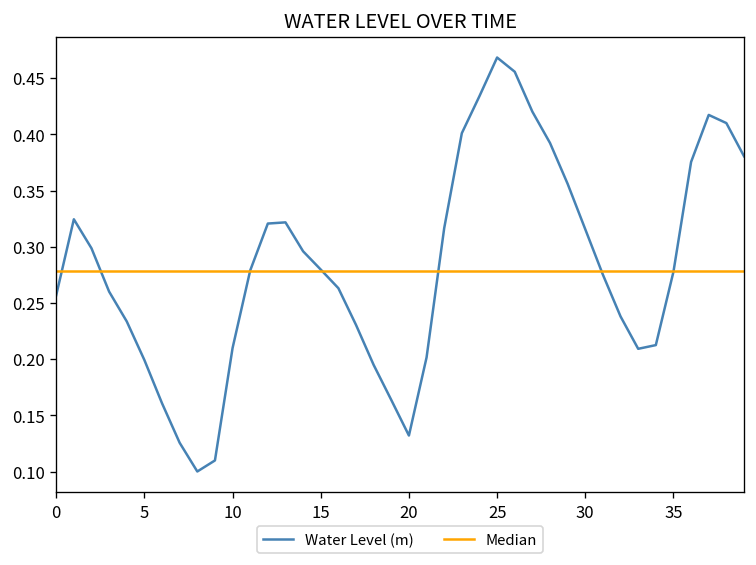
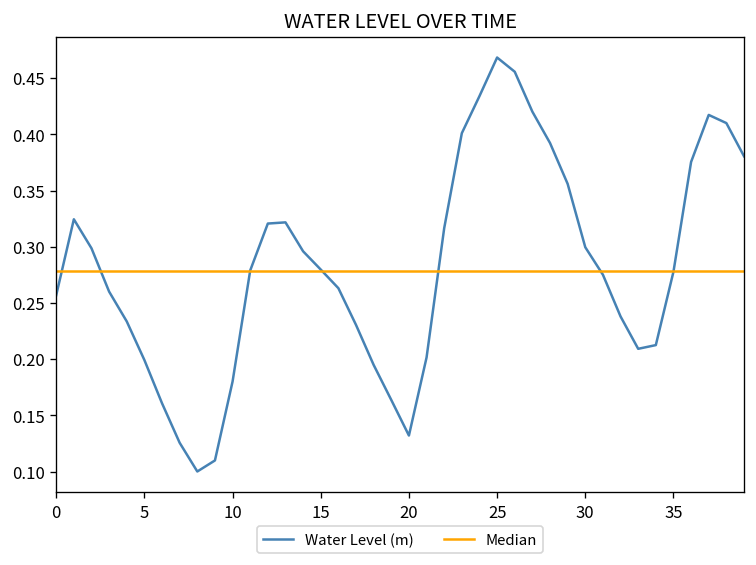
Water Level (m), 10: 0.21 -> 0.18
Water Level (m), 30: 0.32 -> 0.30
